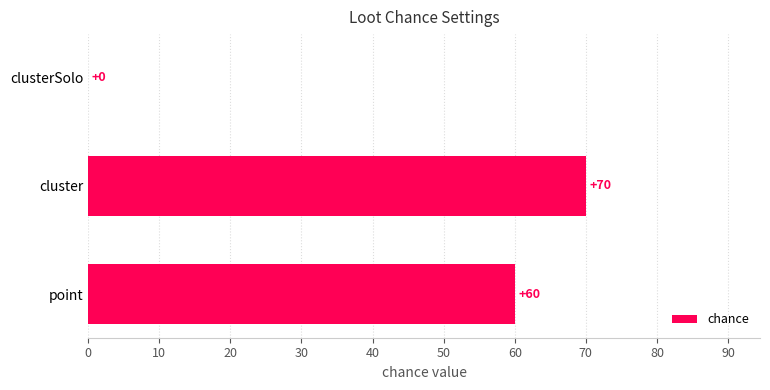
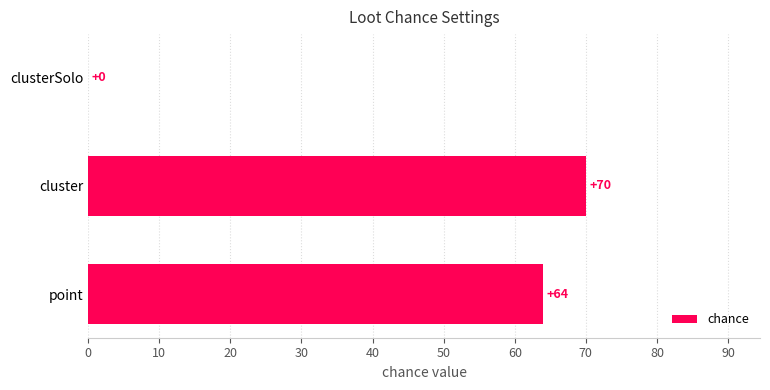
point: +60 -> +64
